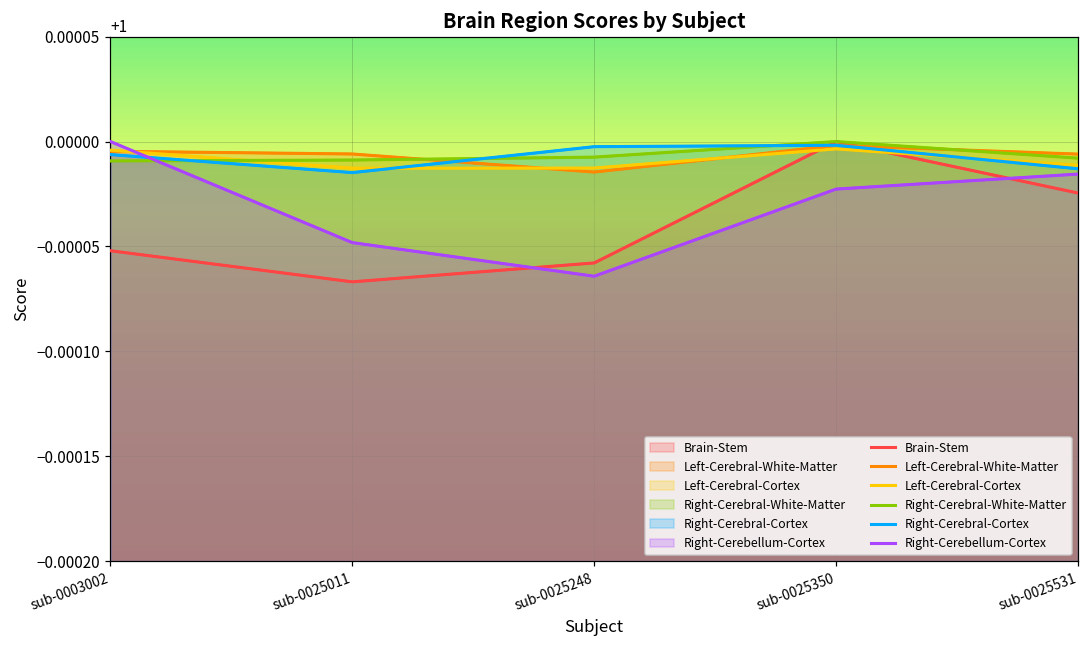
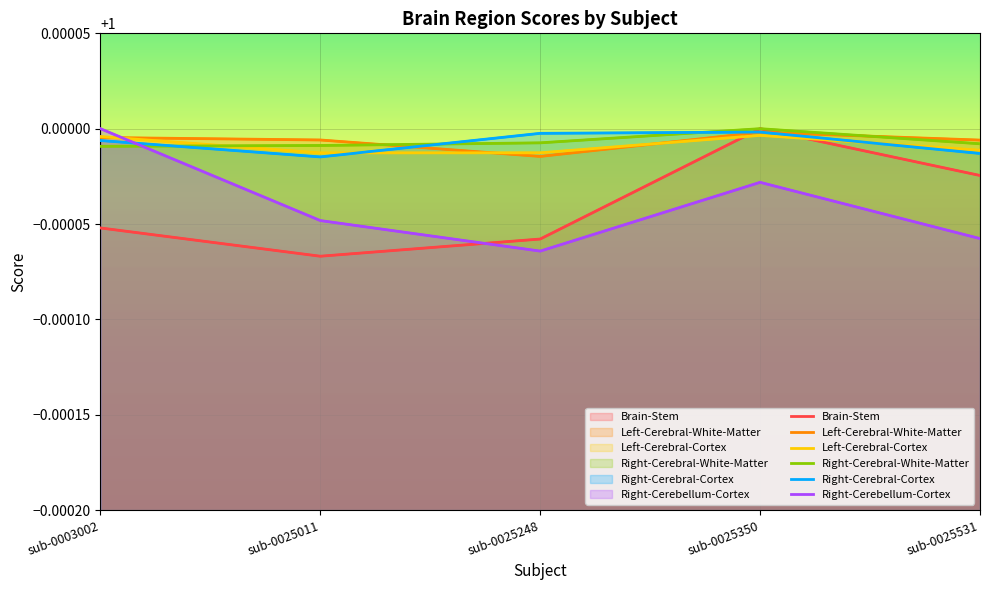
Right-Cerebellum-Cortex, sub-0025350: 0.999977 -> 0.999972
Right-Cerebellum-Cortex, sub-0025531: 0.999984 -> 0.999942
